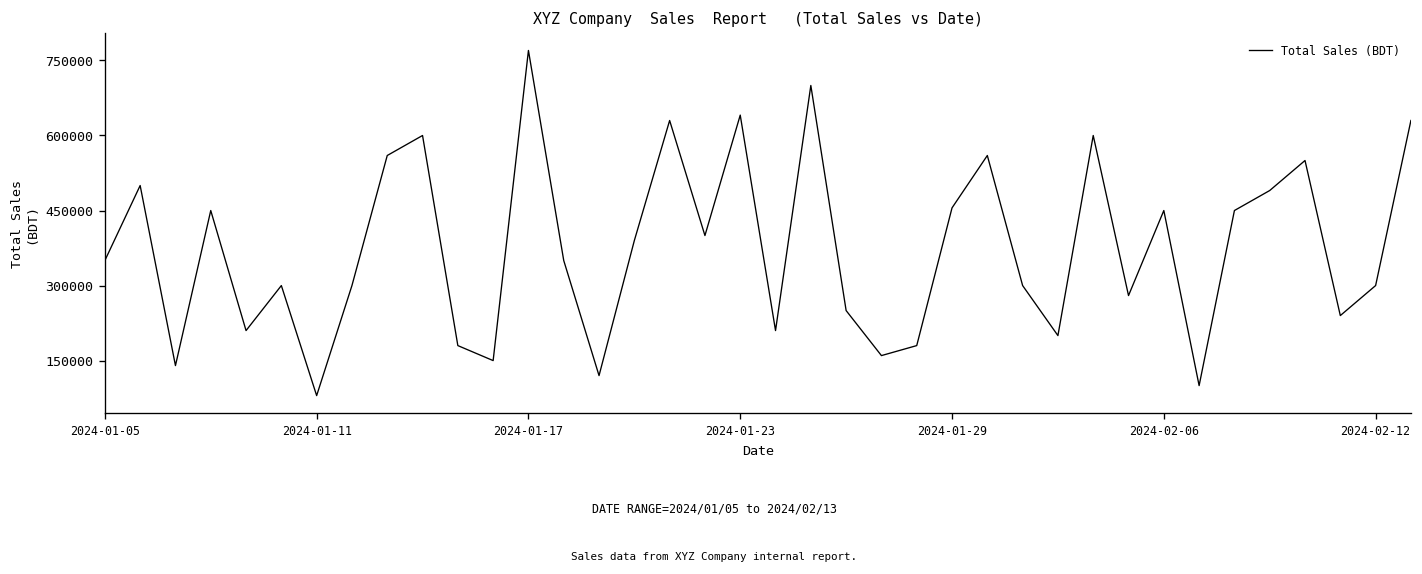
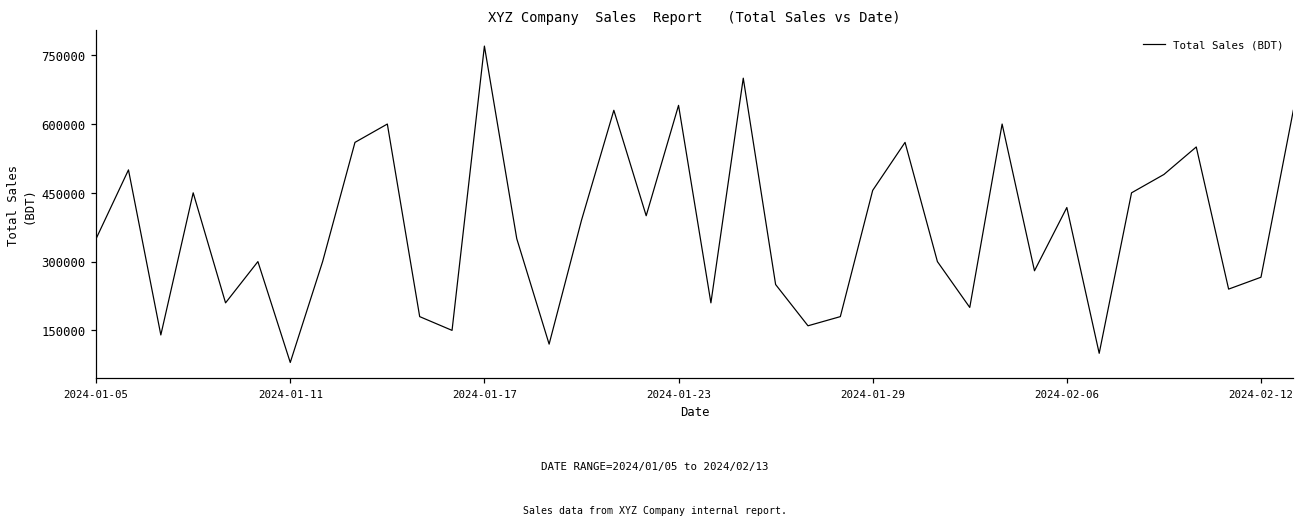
2024-02-06: 450000 -> 420000
2024-02-12: 300000 -> 270000
